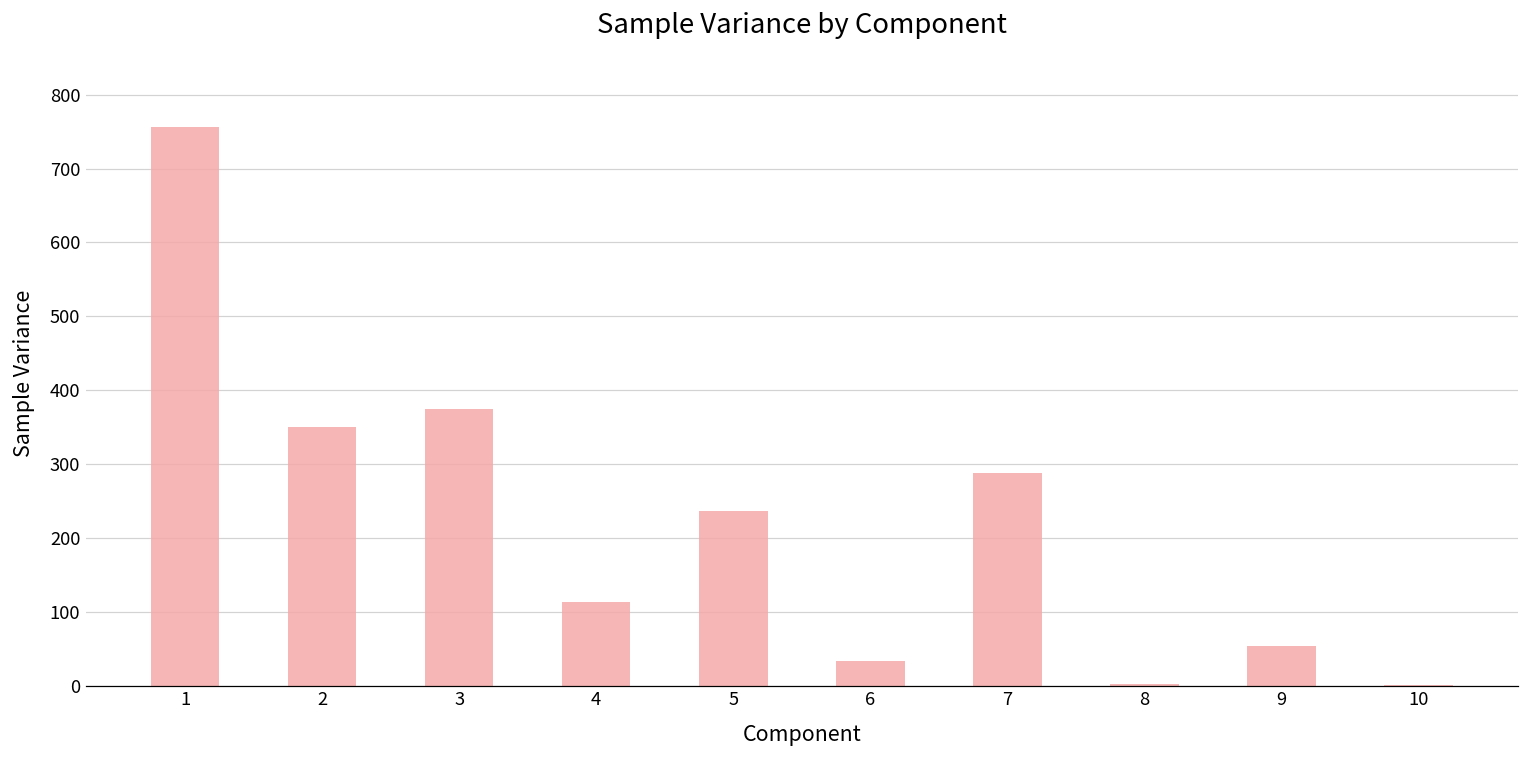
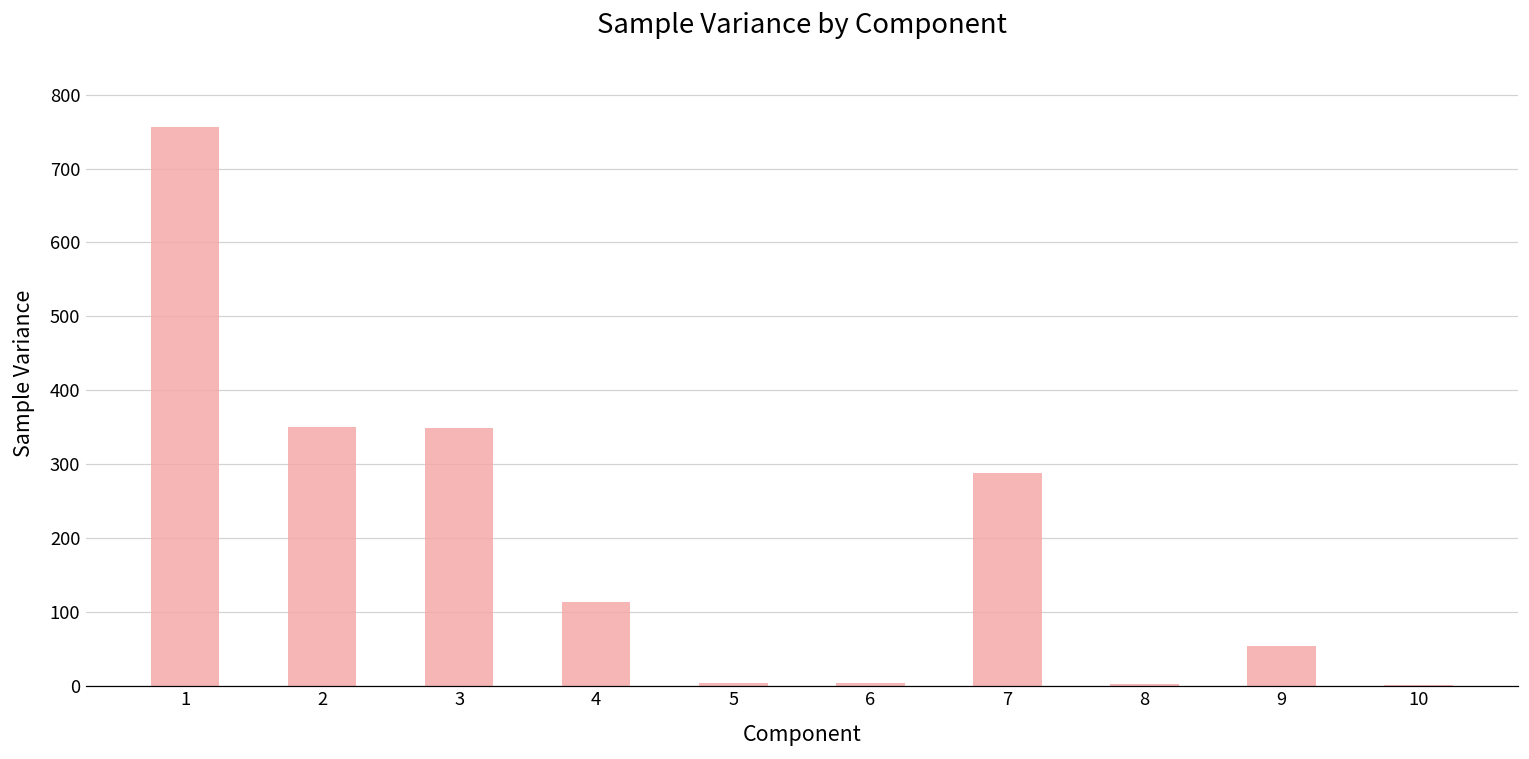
3: 370 -> 350
5: 240 -> 0
6: 30 -> 0
